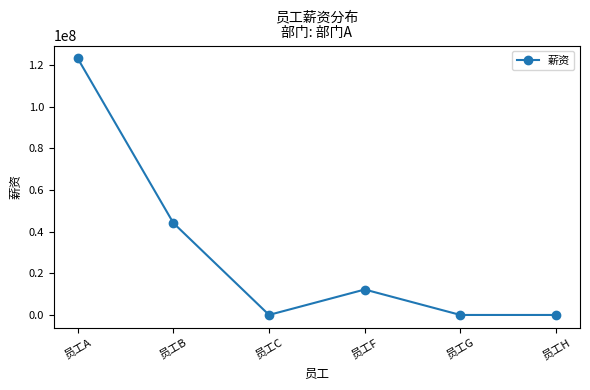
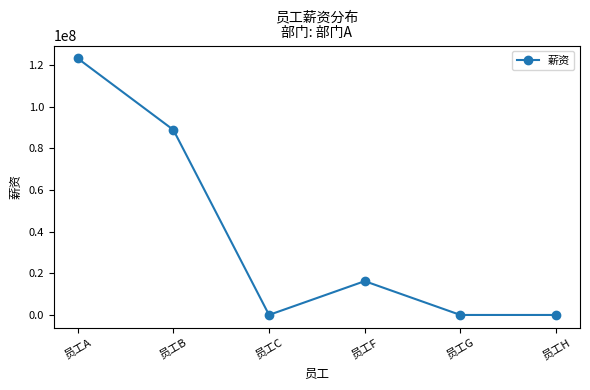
员工B: 44000000 -> 89000000
员工F: 12000000 -> 16000000
